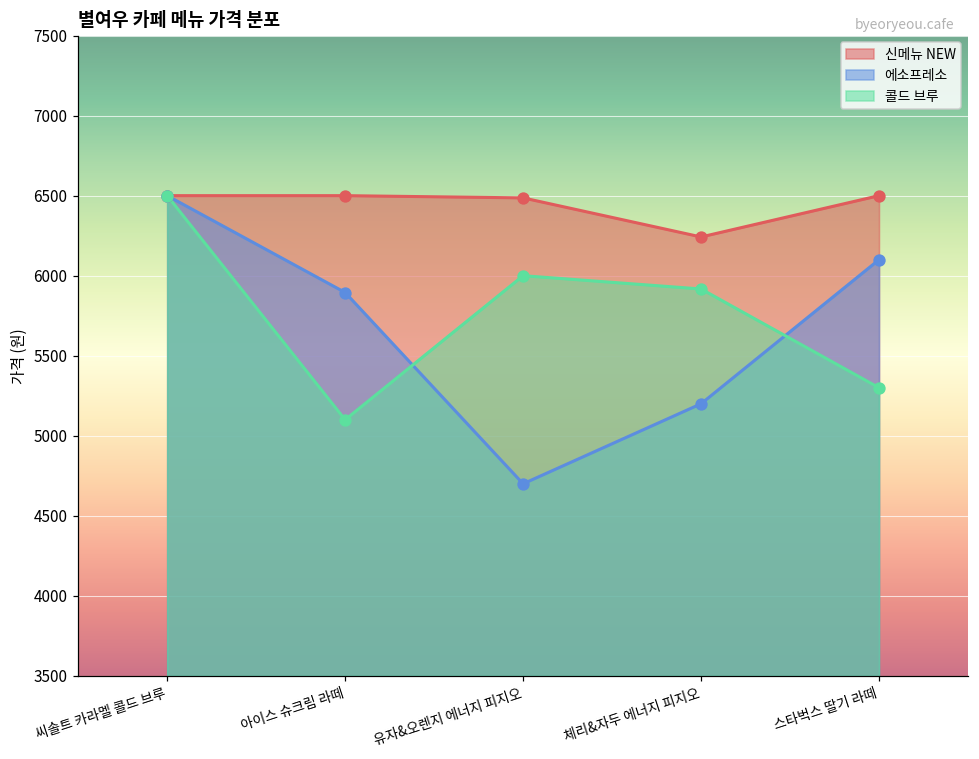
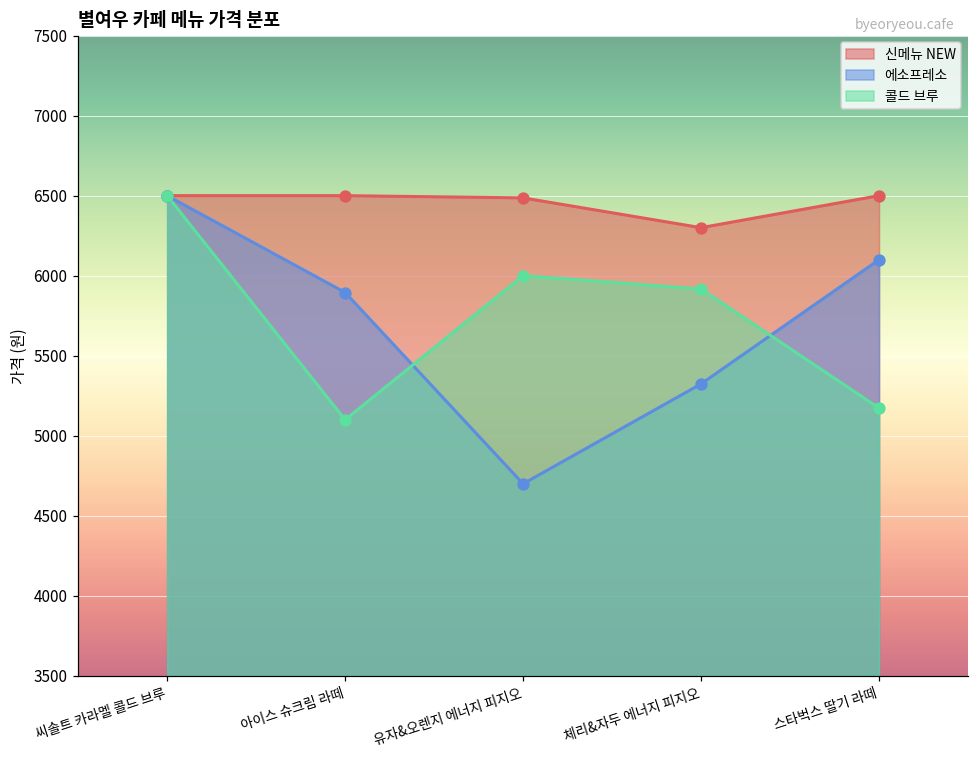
신메뉴 NEW, 체리&자두 에너지 피지오: 6240 -> 6300
에소프레소, 체리&자두 에너지 피지오: 5200 -> 5320
콜드 브루, 스타벅스 딸기 라떼: 5300 -> 5170
